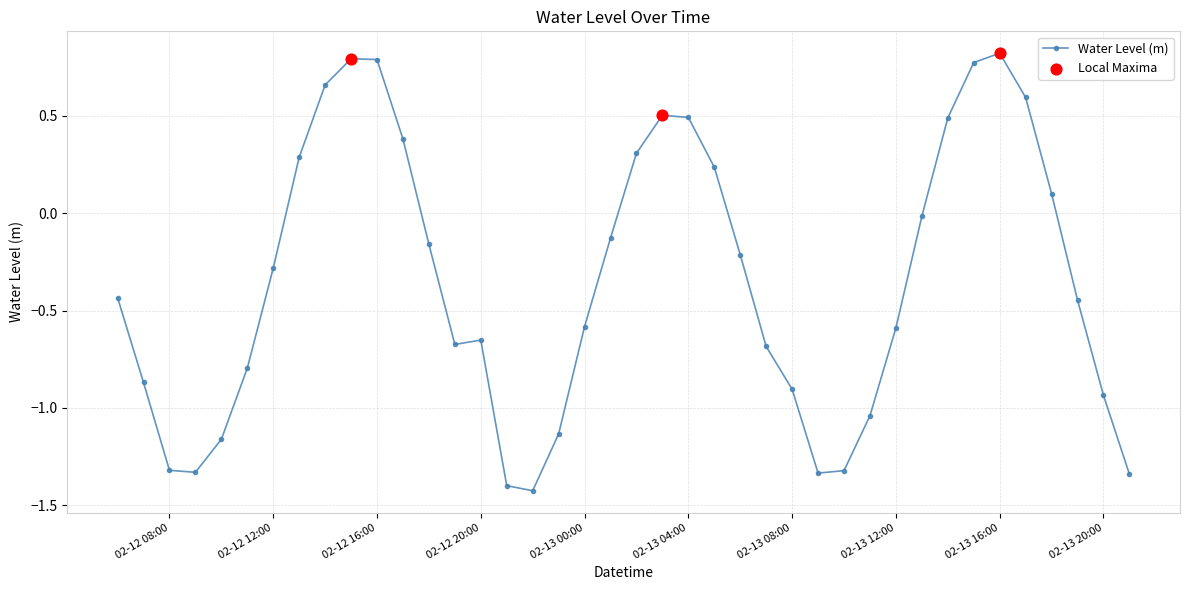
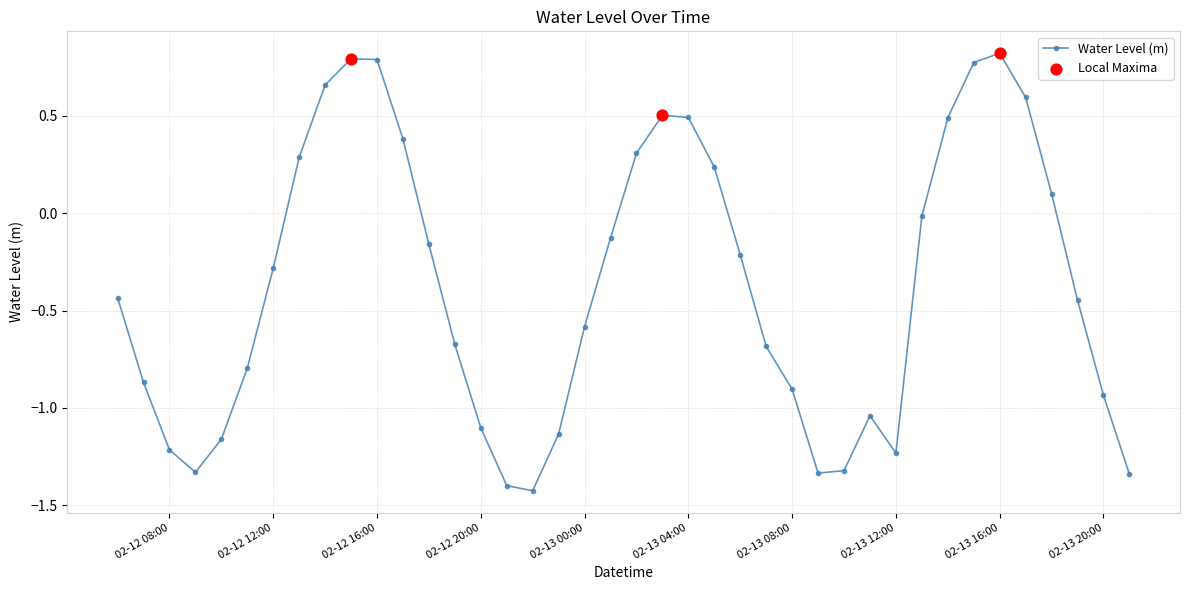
Water Level (m), 02-12 08:00: -1.32 -> -1.21
Water Level (m), 02-12 20:00: -0.65 -> -1.10
Water Level (m), 02-13 12:00: -0.59 -> -1.23
